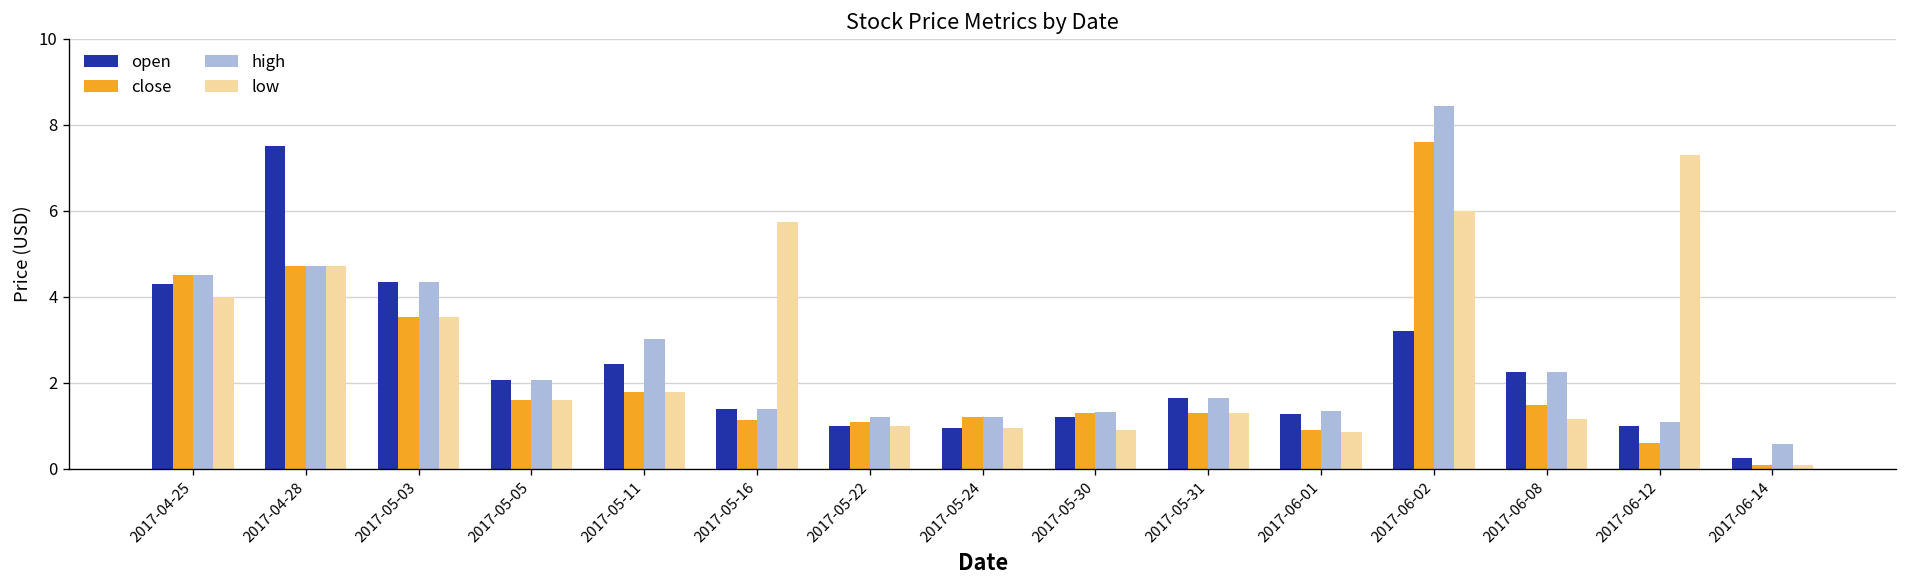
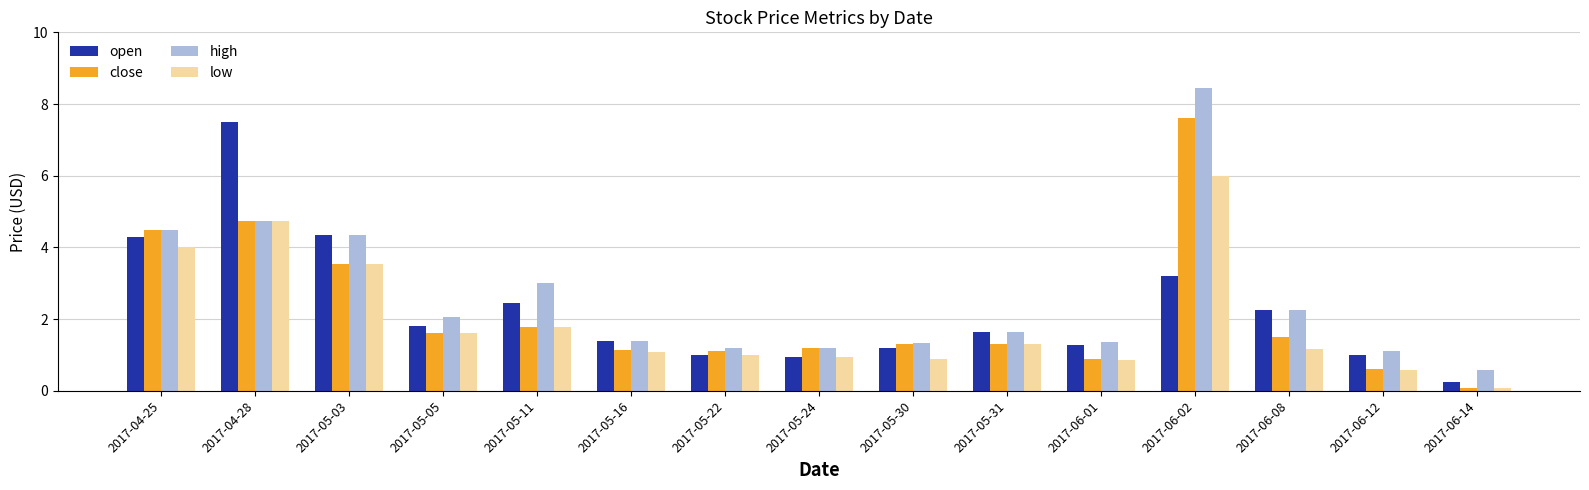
open, 2017-05-05: 2.1 -> 1.8
low, 2017-05-16: 5.8 -> 1.1
low, 2017-06-12: 7.3 -> 0.6
